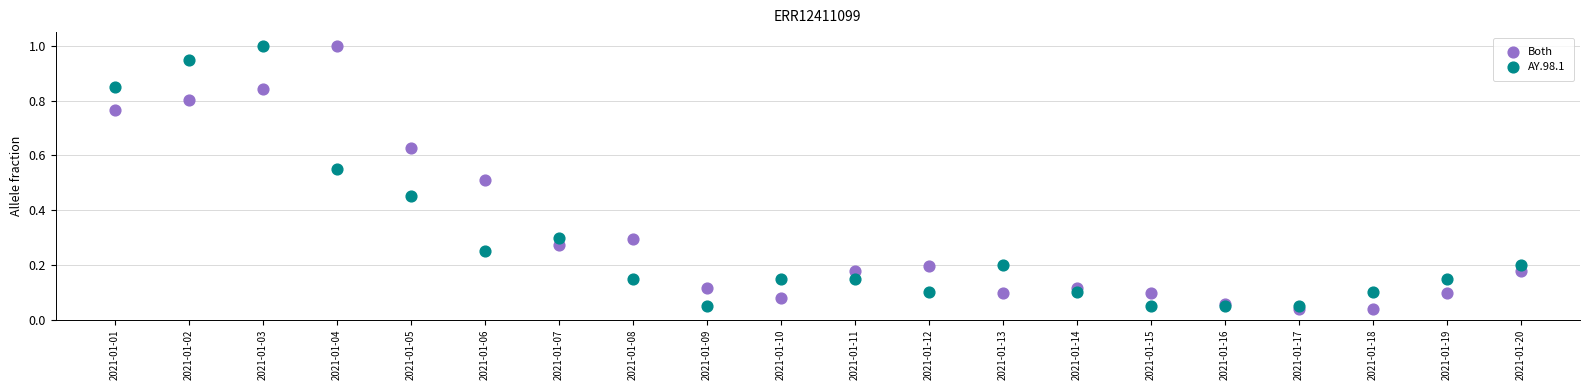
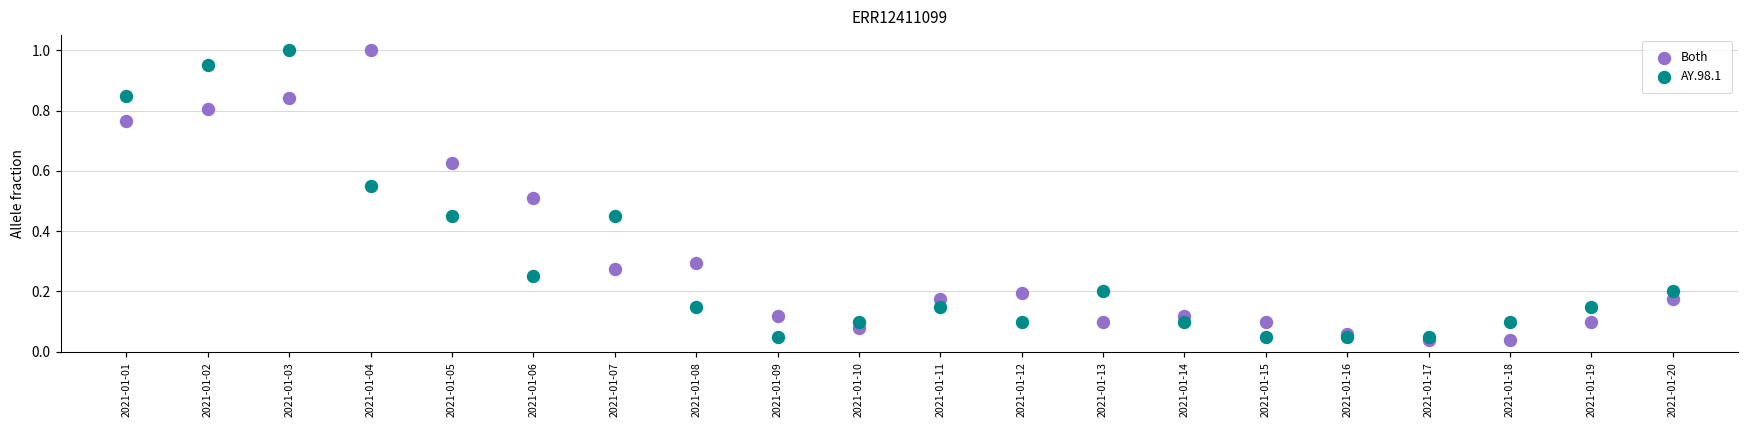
AY.98.1, 2021-01-07: 0.30 -> 0.45
AY.98.1, 2021-01-10: 0.15 -> 0.10
